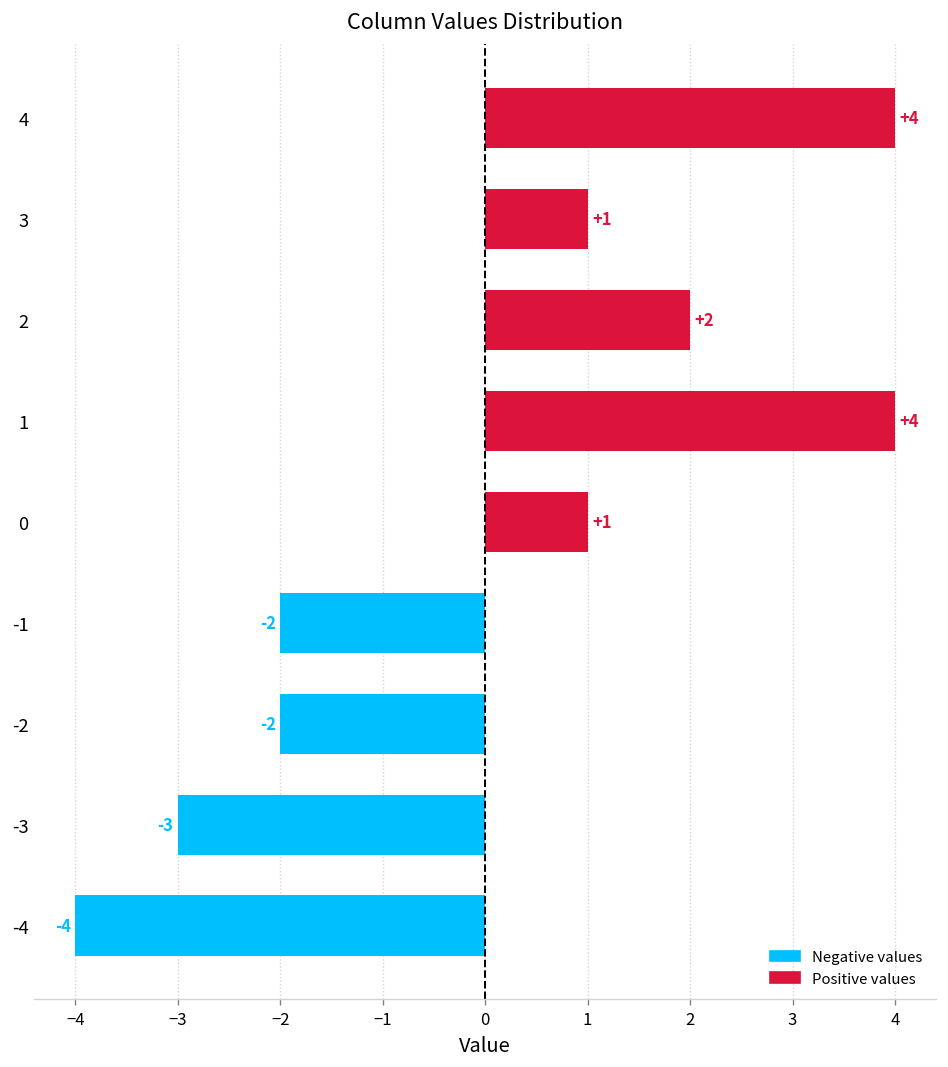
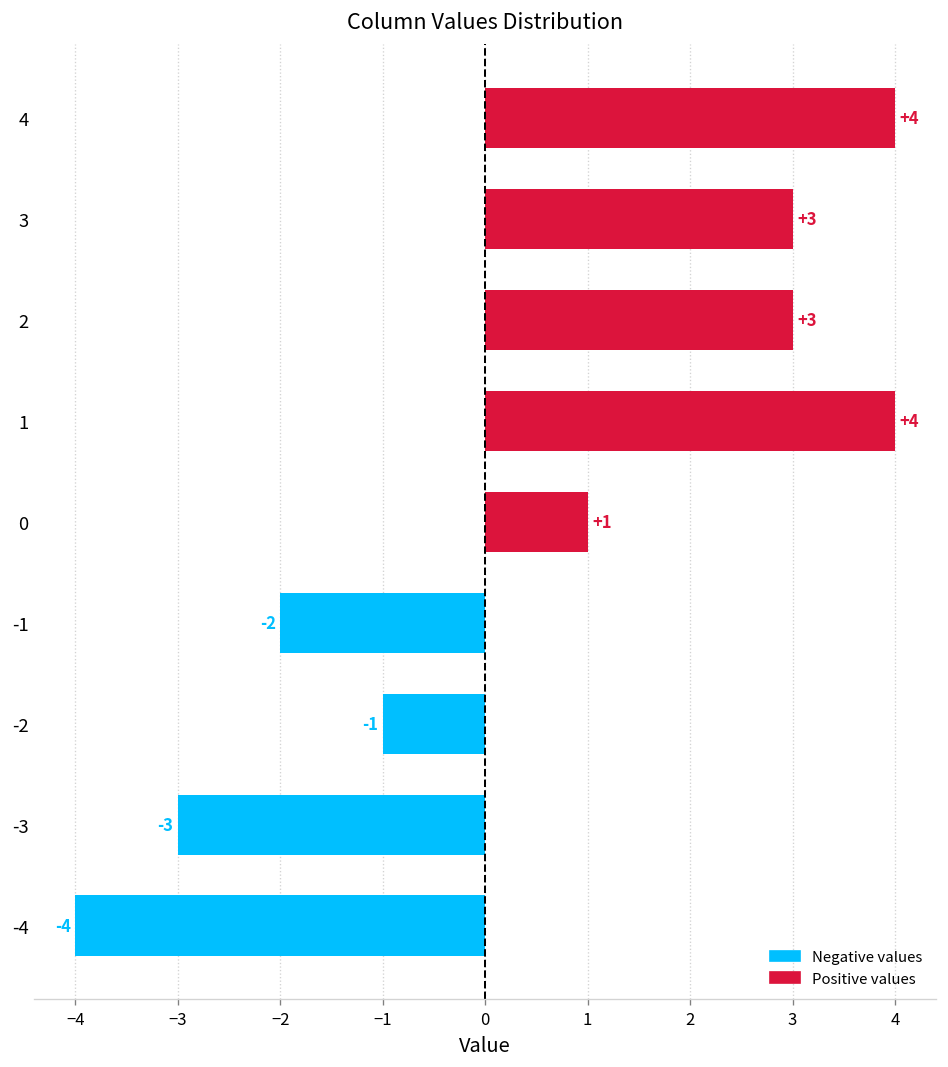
3: +1 -> +3
2: +2 -> +3
-2: -2 -> -1
